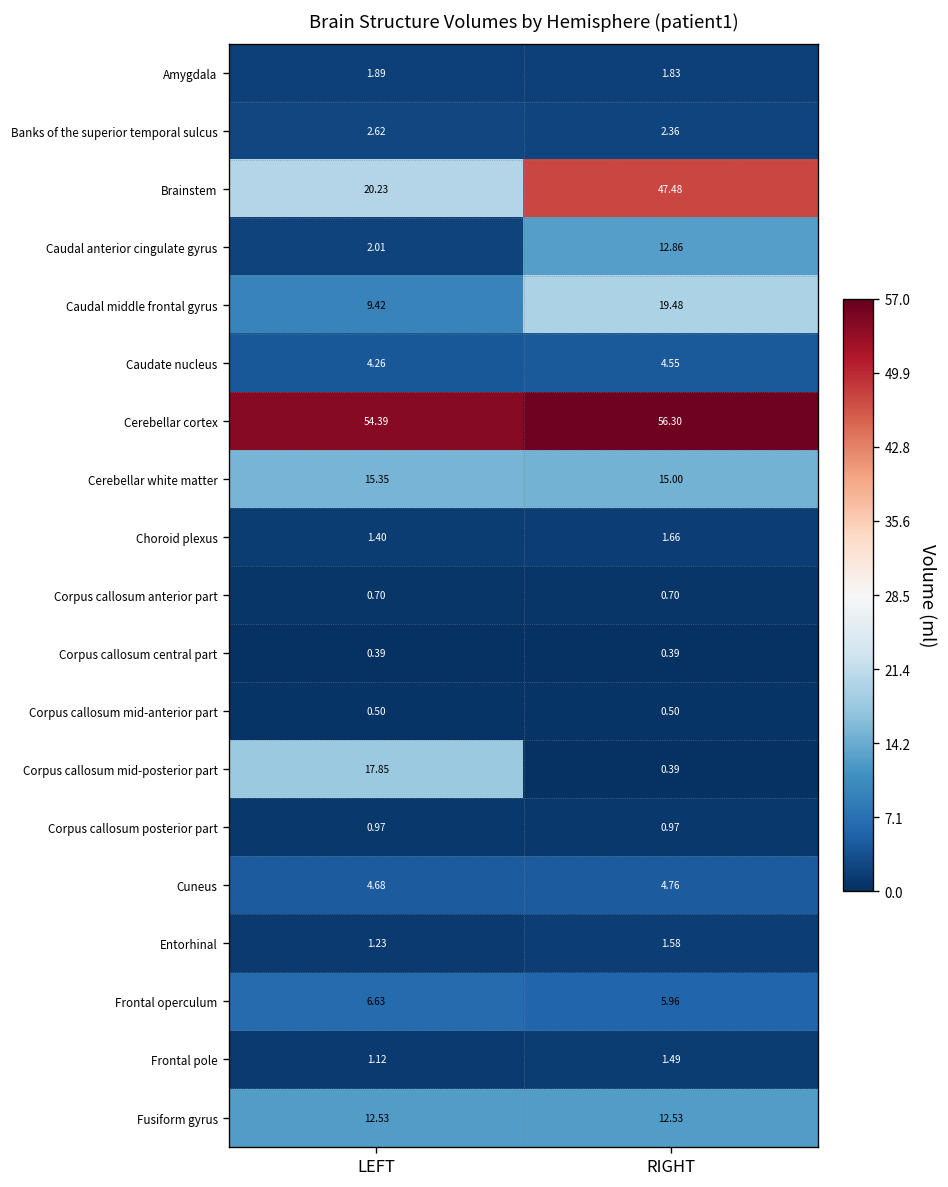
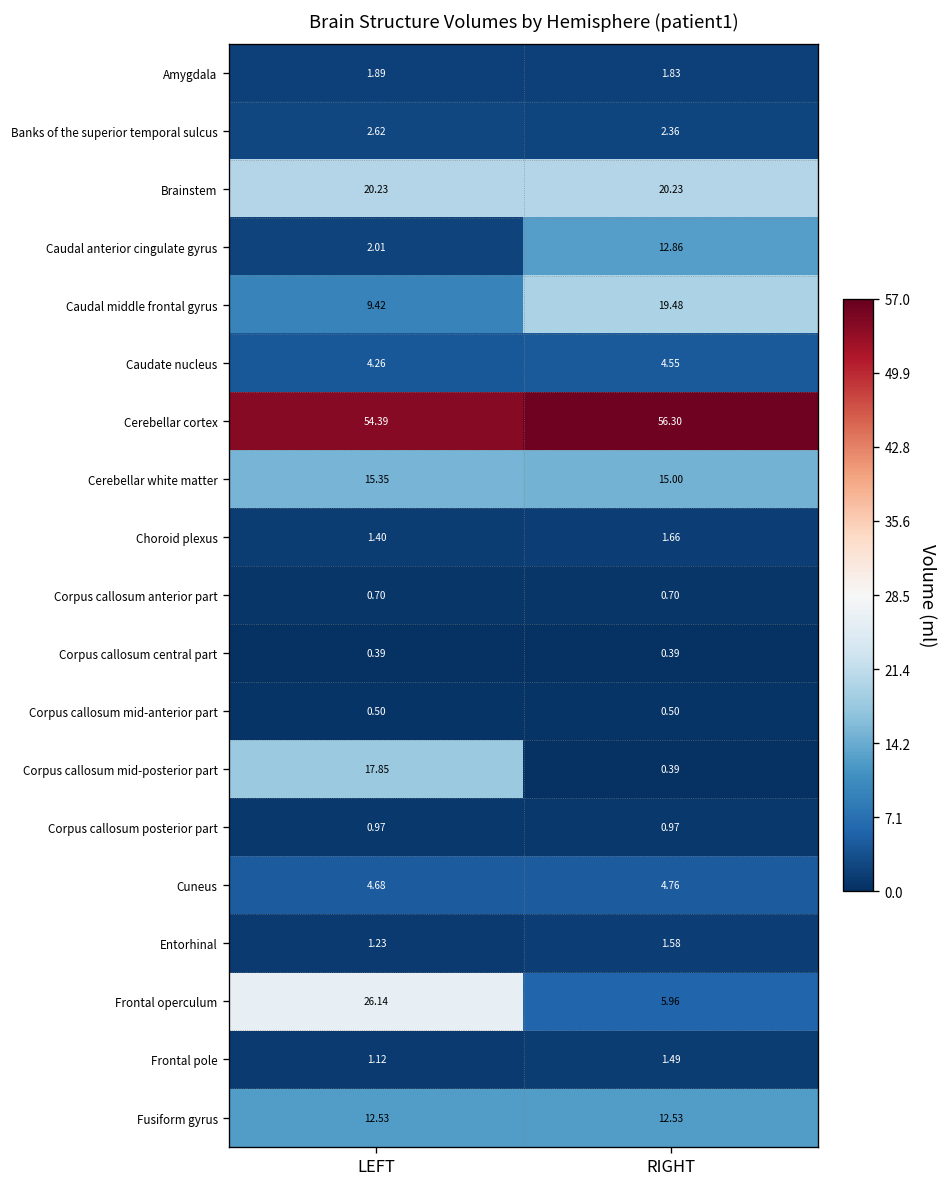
Brainstem, RIGHT: 47.48 -> 20.23
Frontal operculum, LEFT: 6.63 -> 26.14
